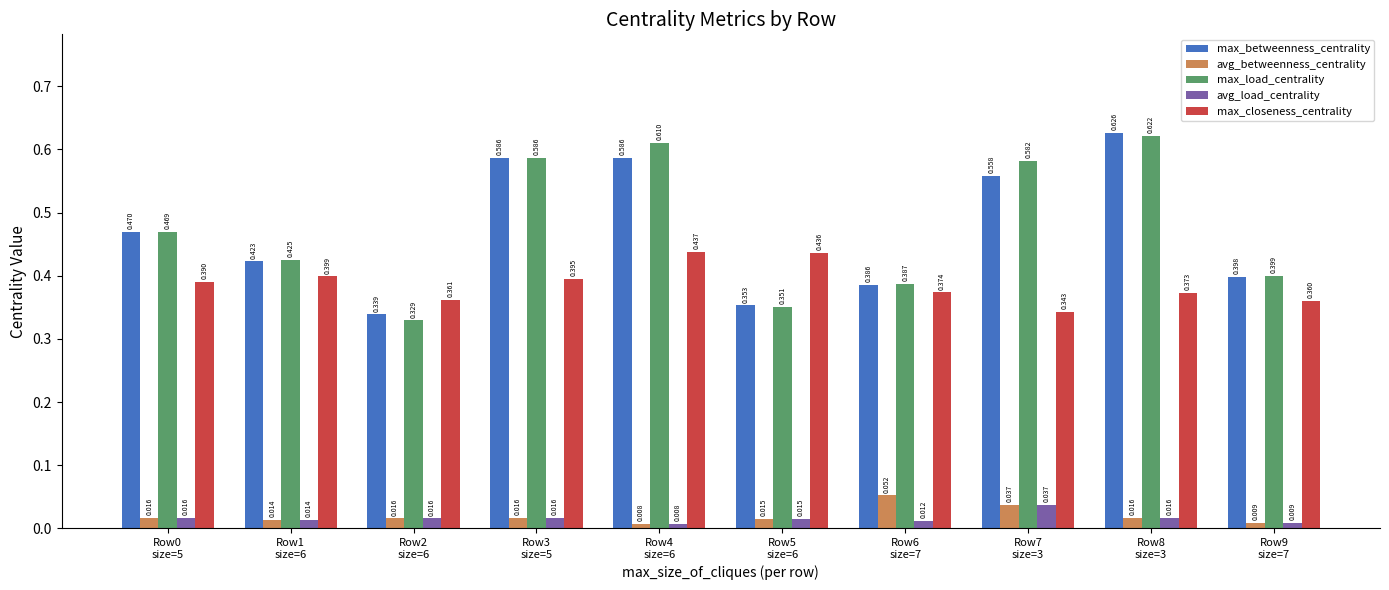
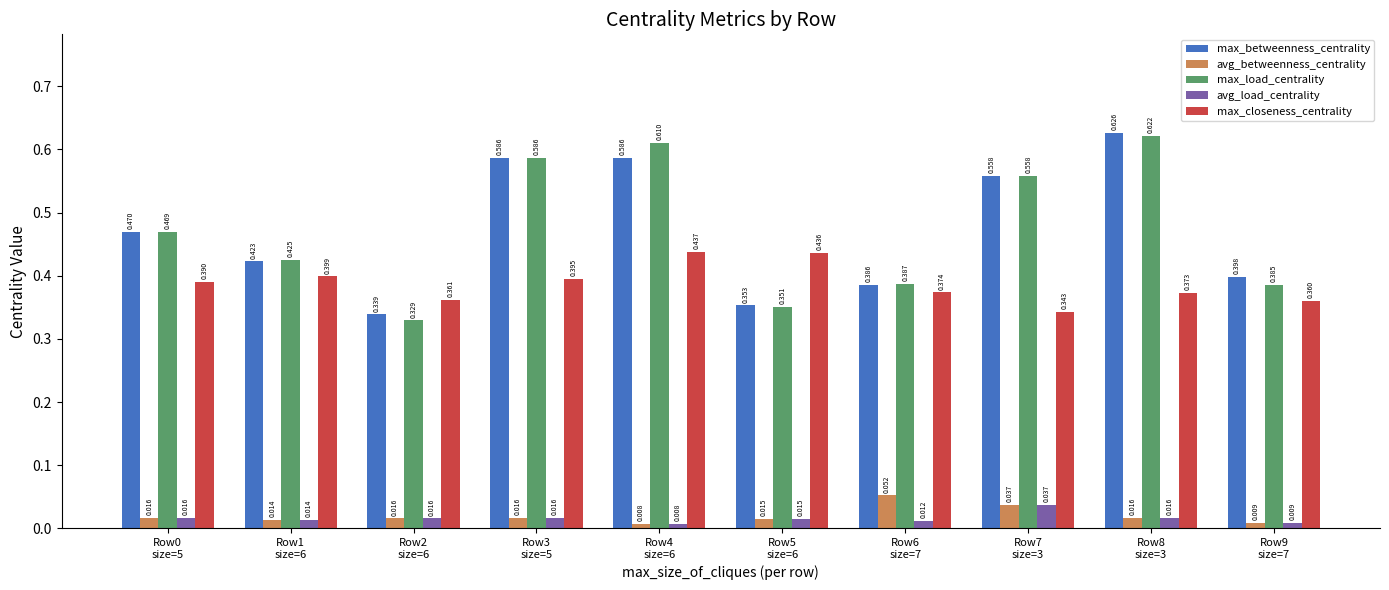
max_load_centrality, Row7 size=3: 0.582 -> 0.558
max_load_centrality, Row9 size=7: 0.399 -> 0.385
